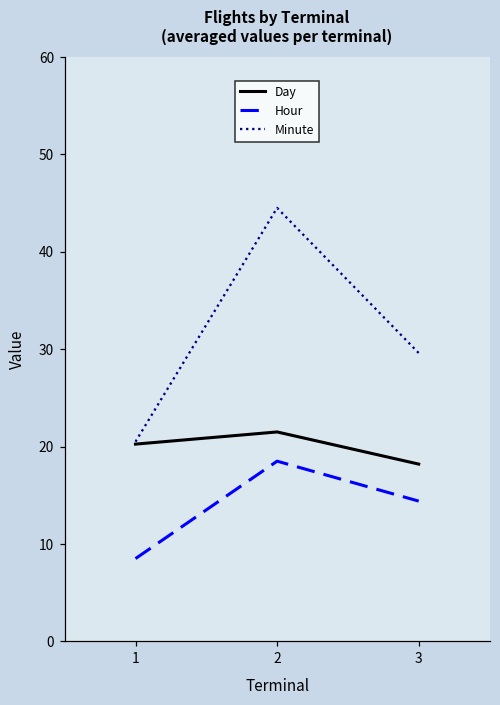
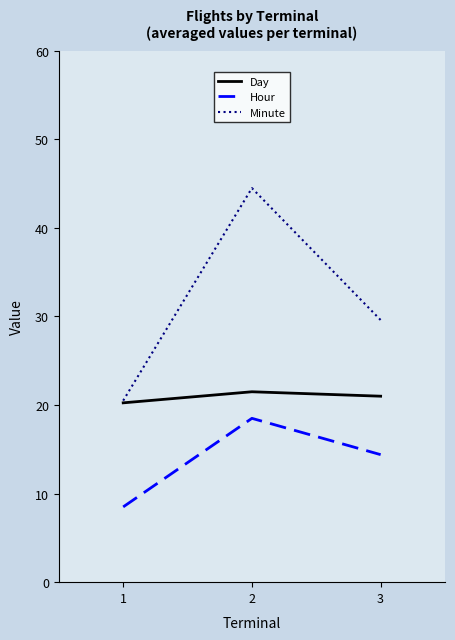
Day, 3: 18 -> 21
